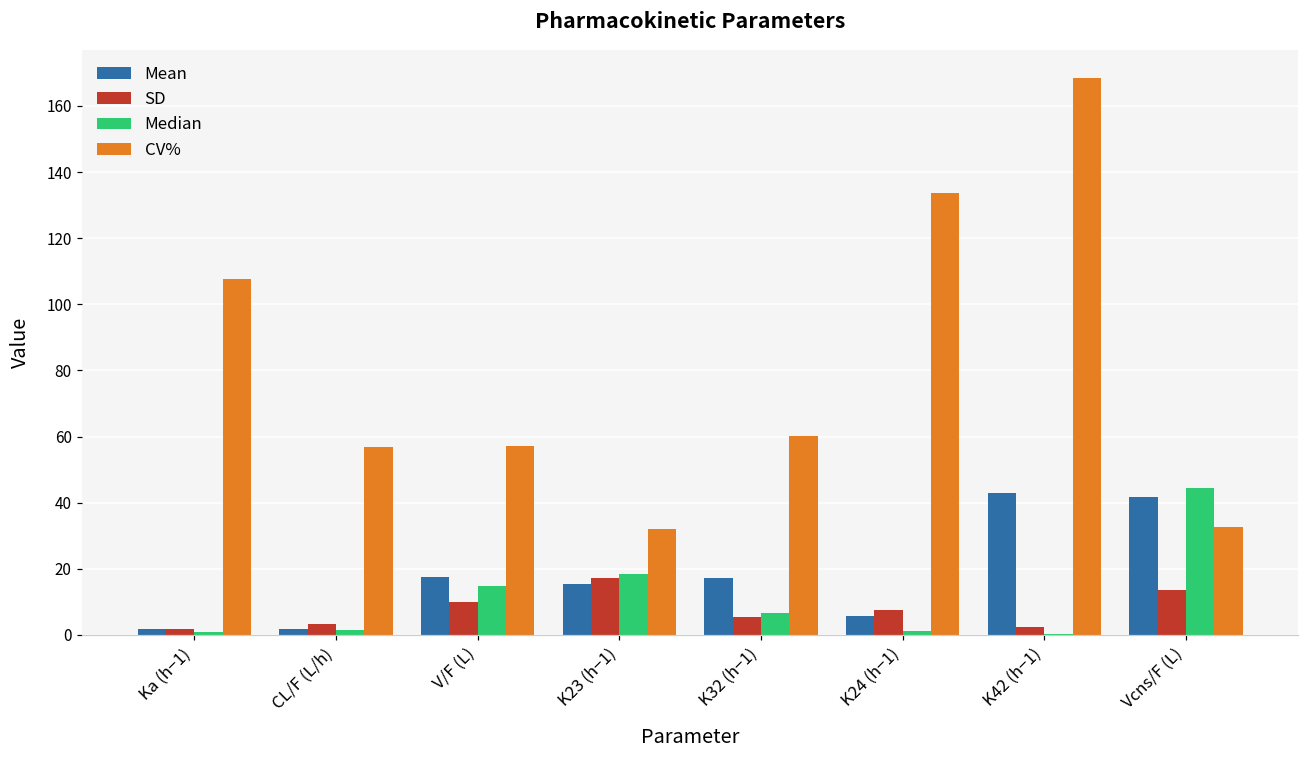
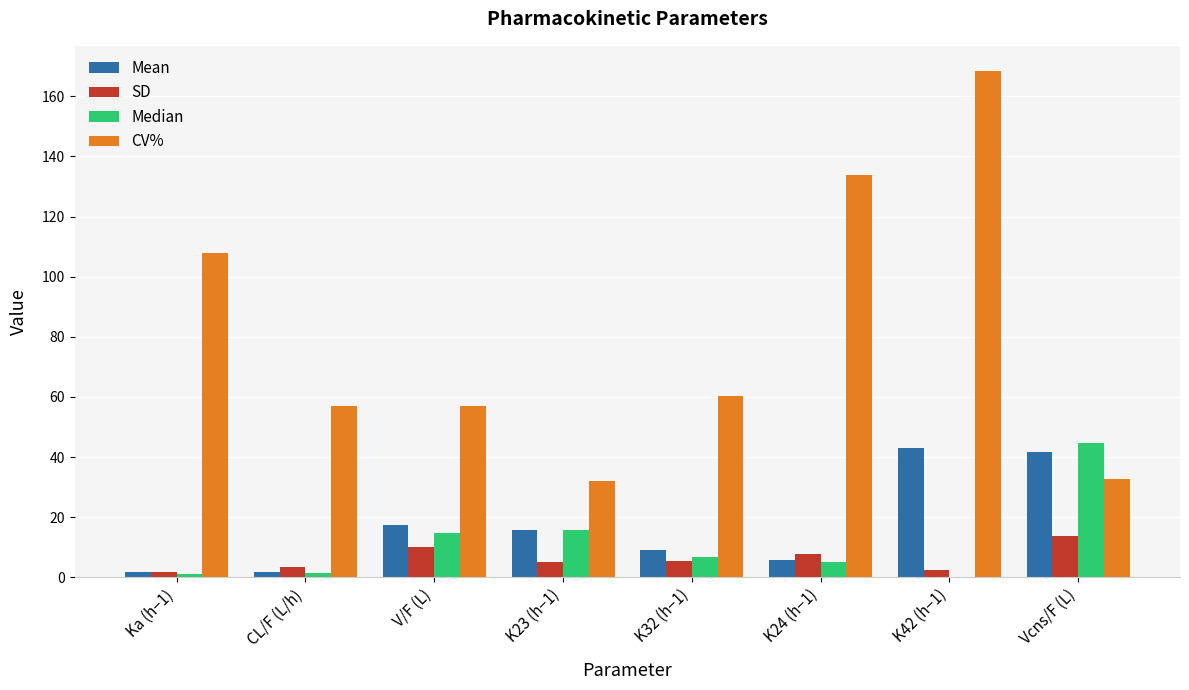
SD, K23 (h−1): 17 -> 5
Median, K23 (h−1): 19 -> 16
Mean, K32 (h−1): 17 -> 9
Median, K24 (h−1): 1 -> 5
